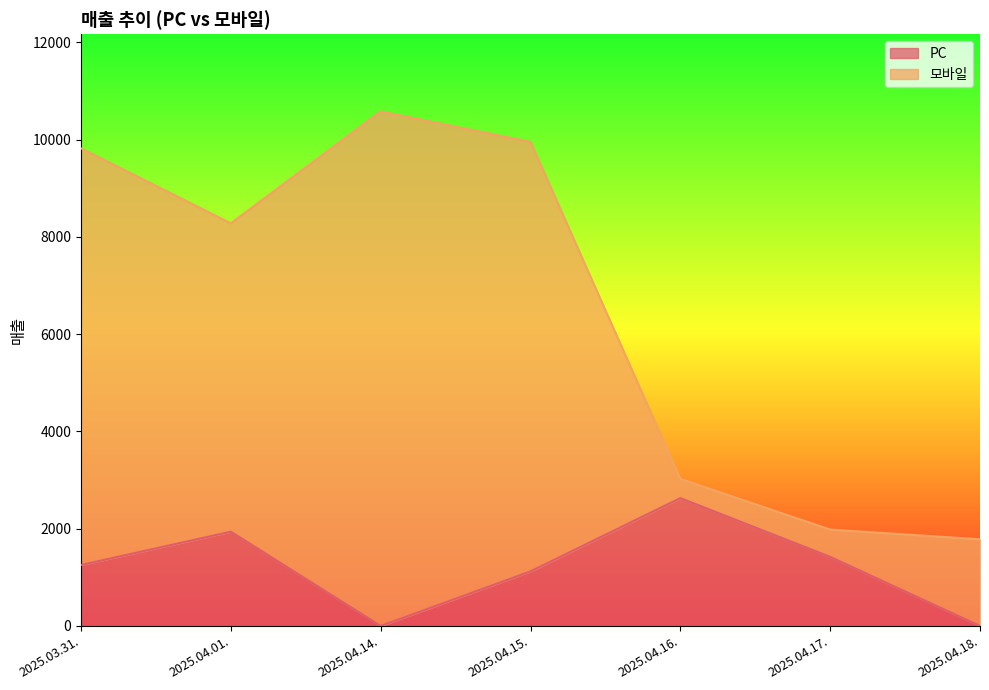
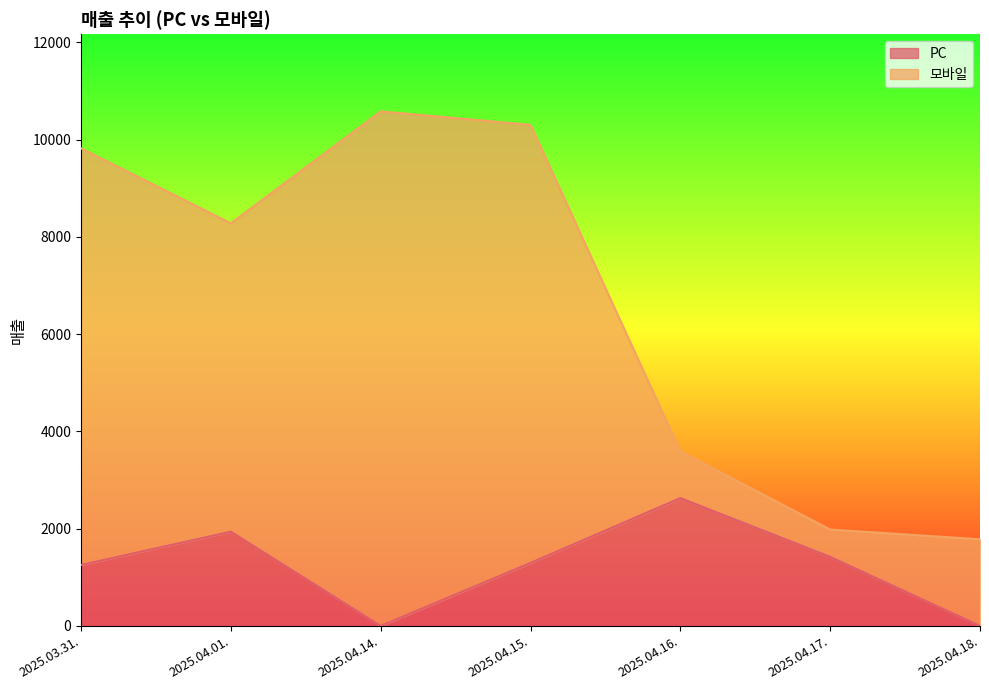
PC, 2025.04.15.: 1100 -> 1300
모바일, 2025.04.15.: 8800 -> 9000
모바일, 2025.04.16.: 400 -> 1000
